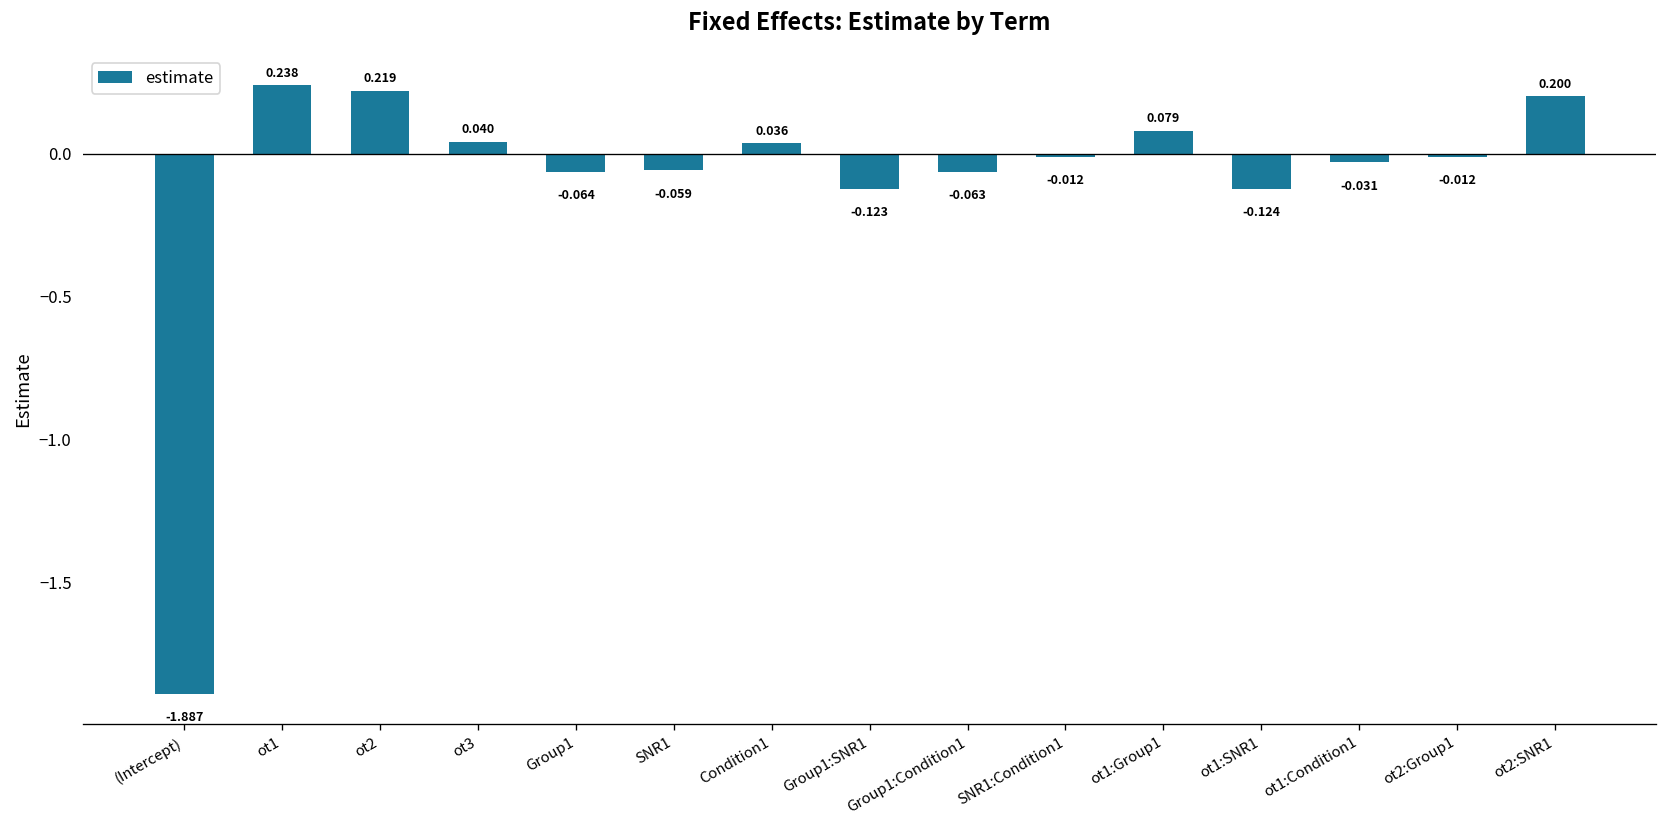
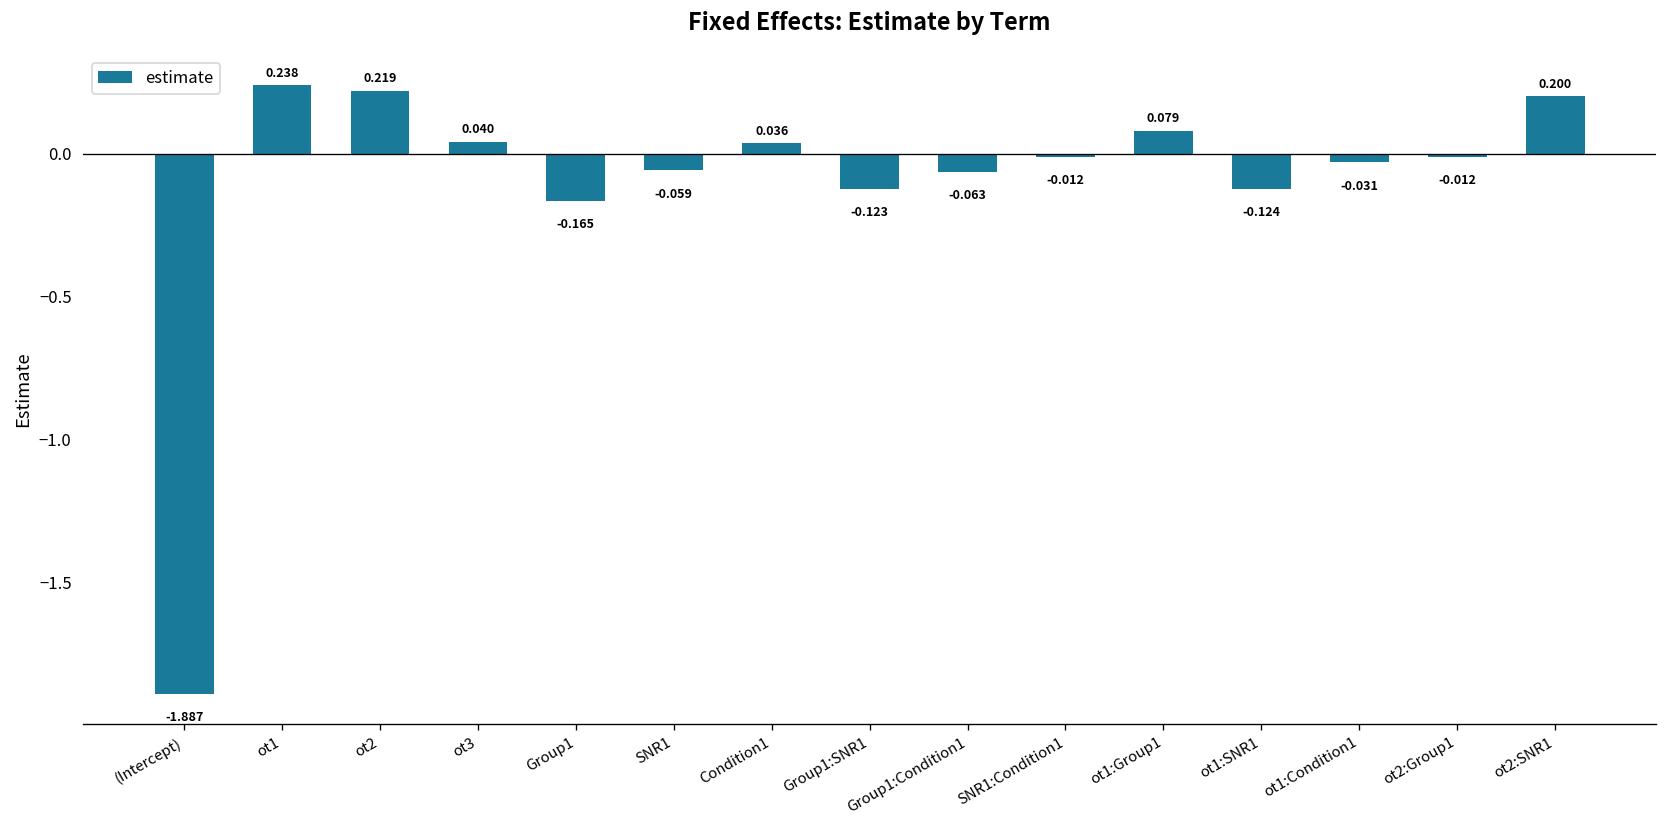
Group1: -0.064 -> -0.165
